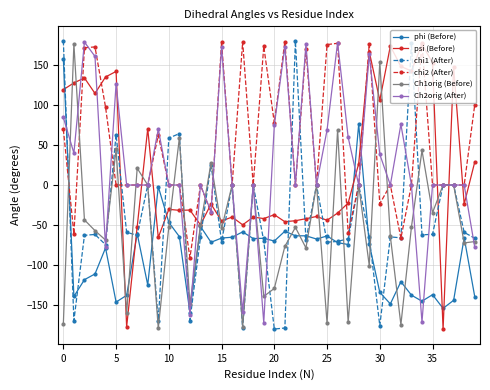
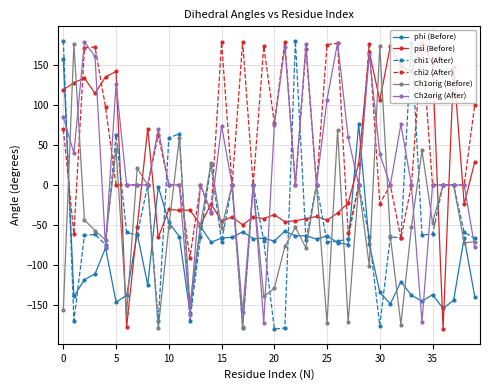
Ch1orig (Before), 0: -170 -> -160
Ch2orig (After), 15: 170 -> 70
Ch2orig (After), 25: 70 -> 110
Ch1orig (Before), 30: 150 -> 170
Ch1orig (Before), 35: -30 -> -50
